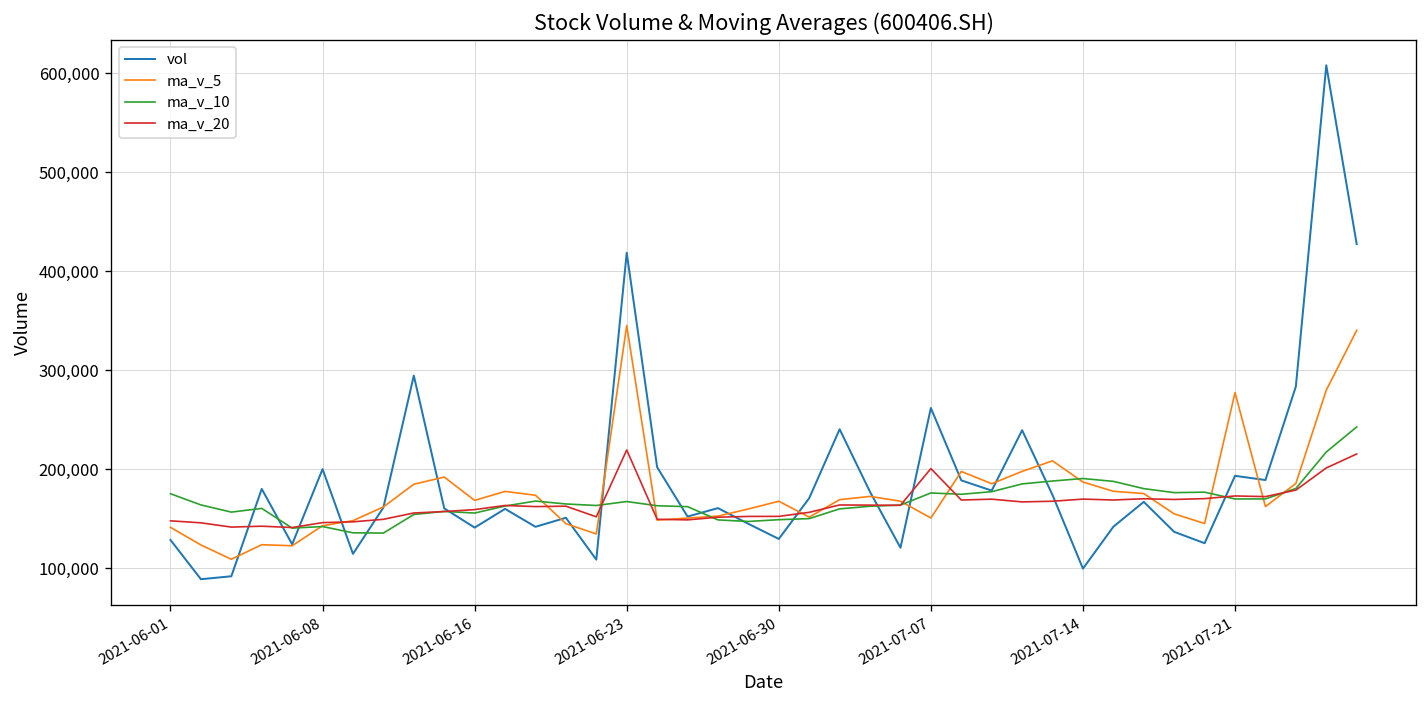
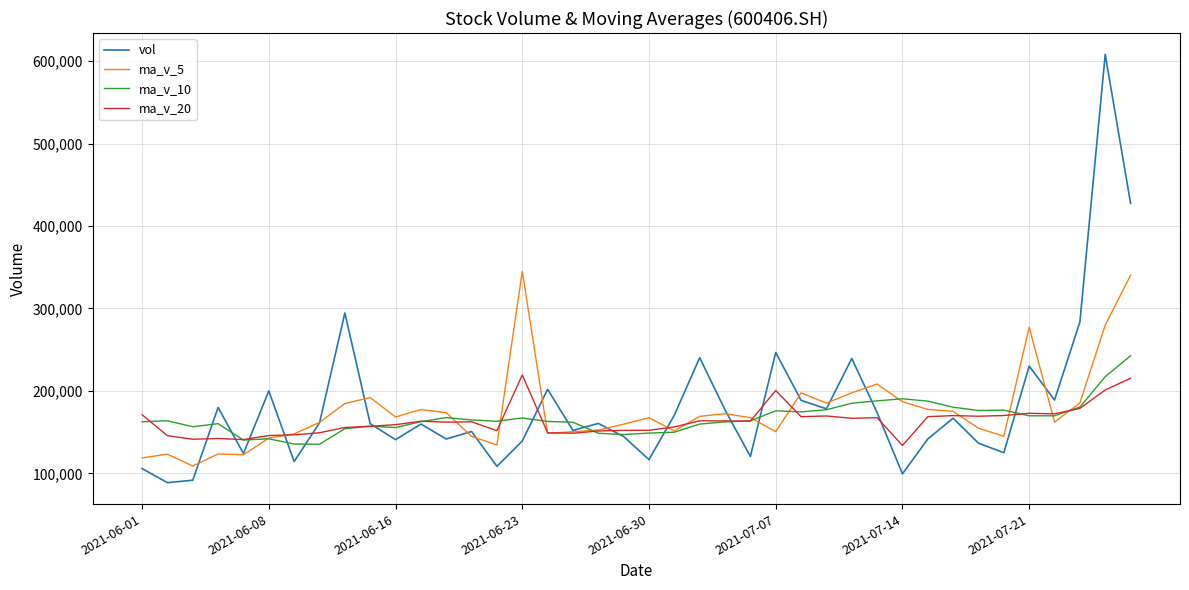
vol, 2021-06-01: 130,000 -> 110,000
ma_v_5, 2021-06-01: 140,000 -> 120,000
ma_v_10, 2021-06-01: 180,000 -> 160,000
ma_v_20, 2021-06-01: 150,000 -> 170,000
vol, 2021-06-23: 420,000 -> 140,000
vol, 2021-06-30: 130,000 -> 120,000
vol, 2021-07-07: 260,000 -> 250,000
ma_v_20, 2021-07-14: 170,000 -> 130,000
vol, 2021-07-21: 190,000 -> 230,000
